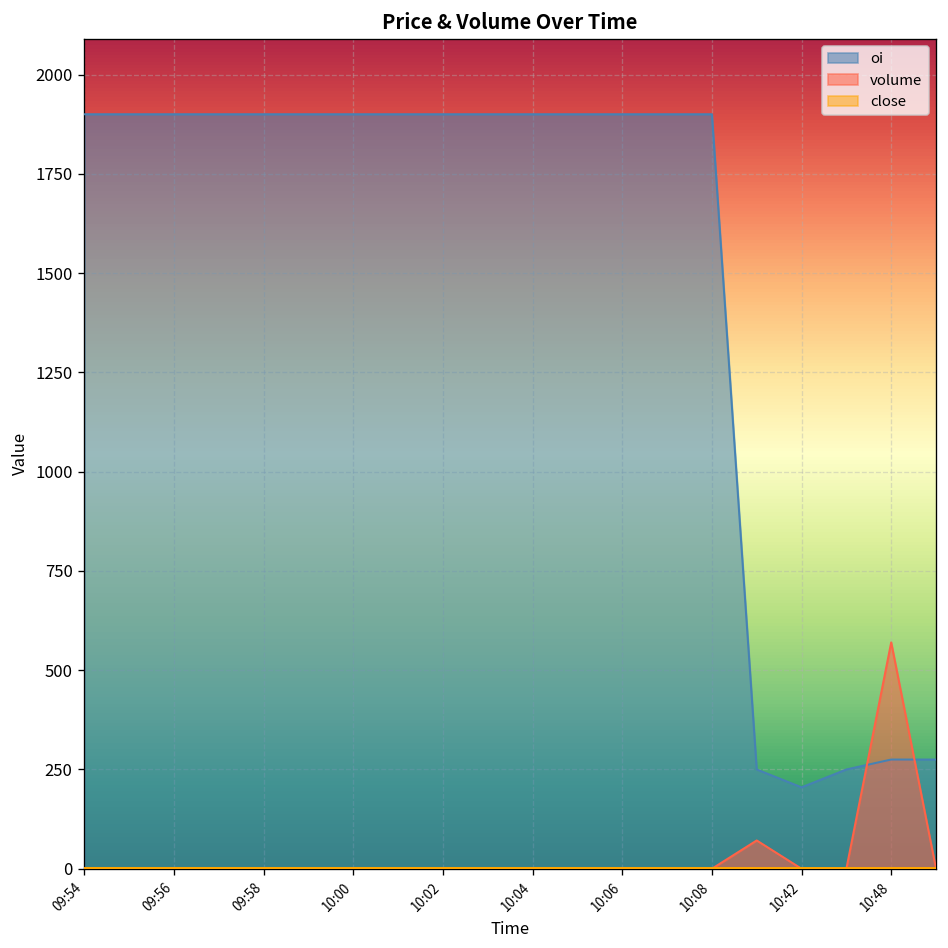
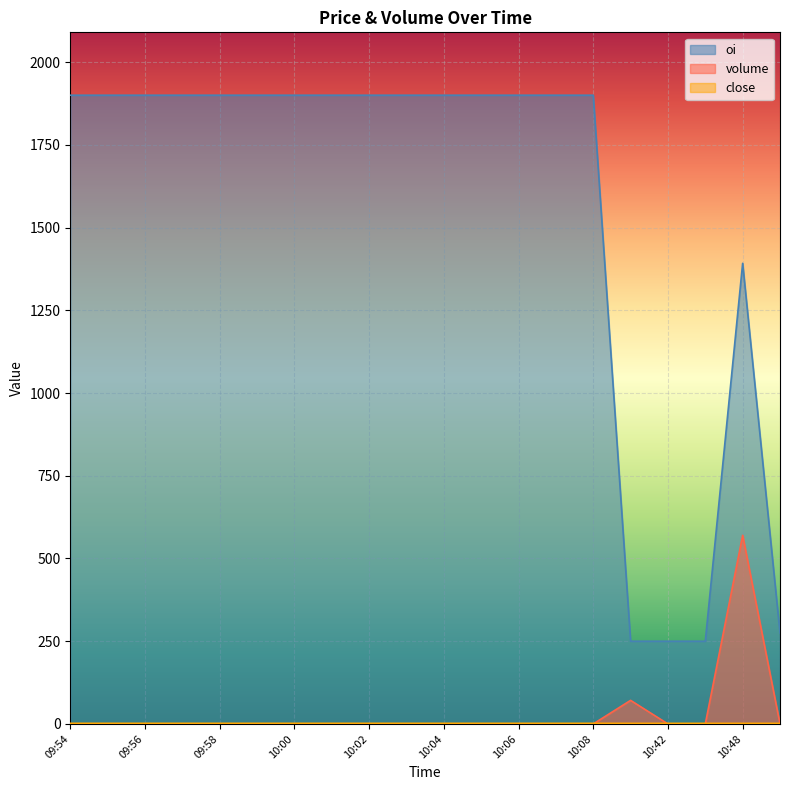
oi, 10:42: 210 -> 250
oi, 10:48: 280 -> 1390
